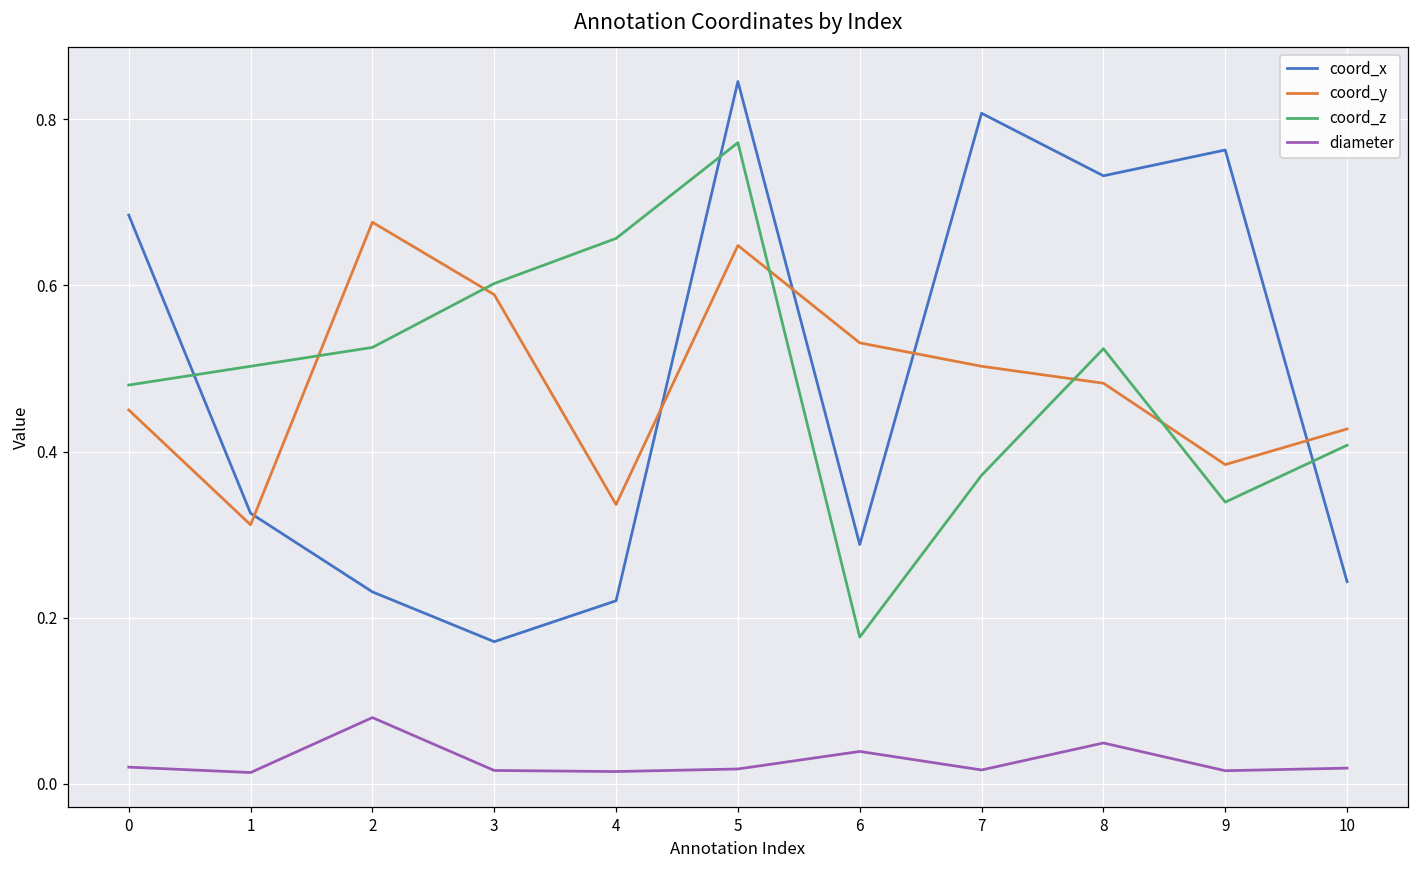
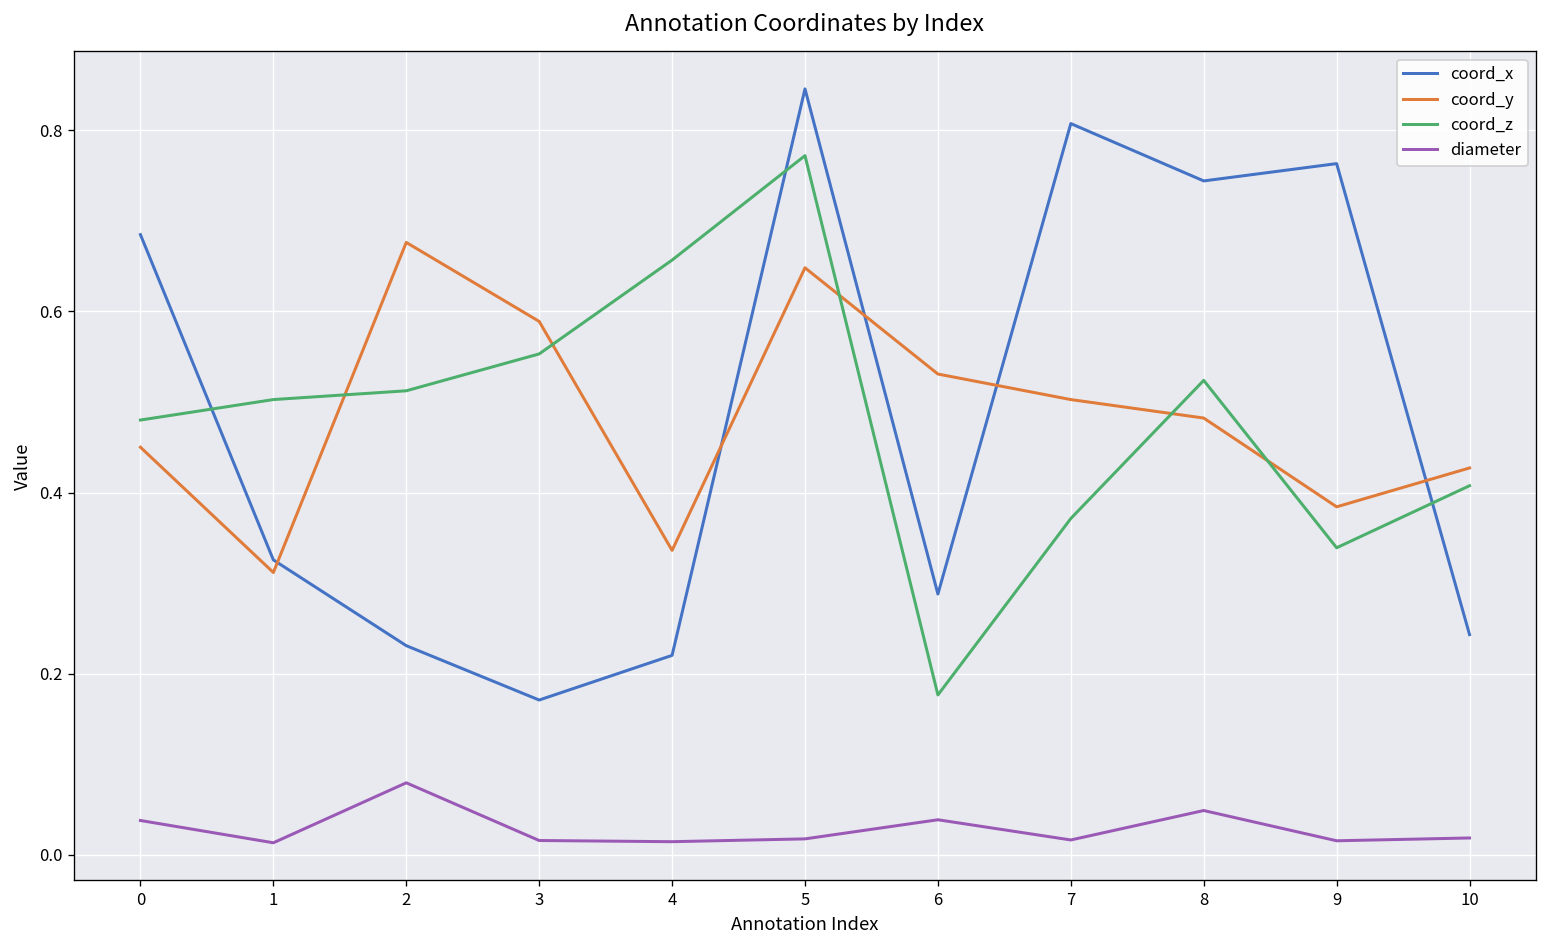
diameter, 0: 0.02 -> 0.04
coord_z, 2: 0.53 -> 0.51
coord_z, 3: 0.60 -> 0.55
coord_x, 8: 0.73 -> 0.74
